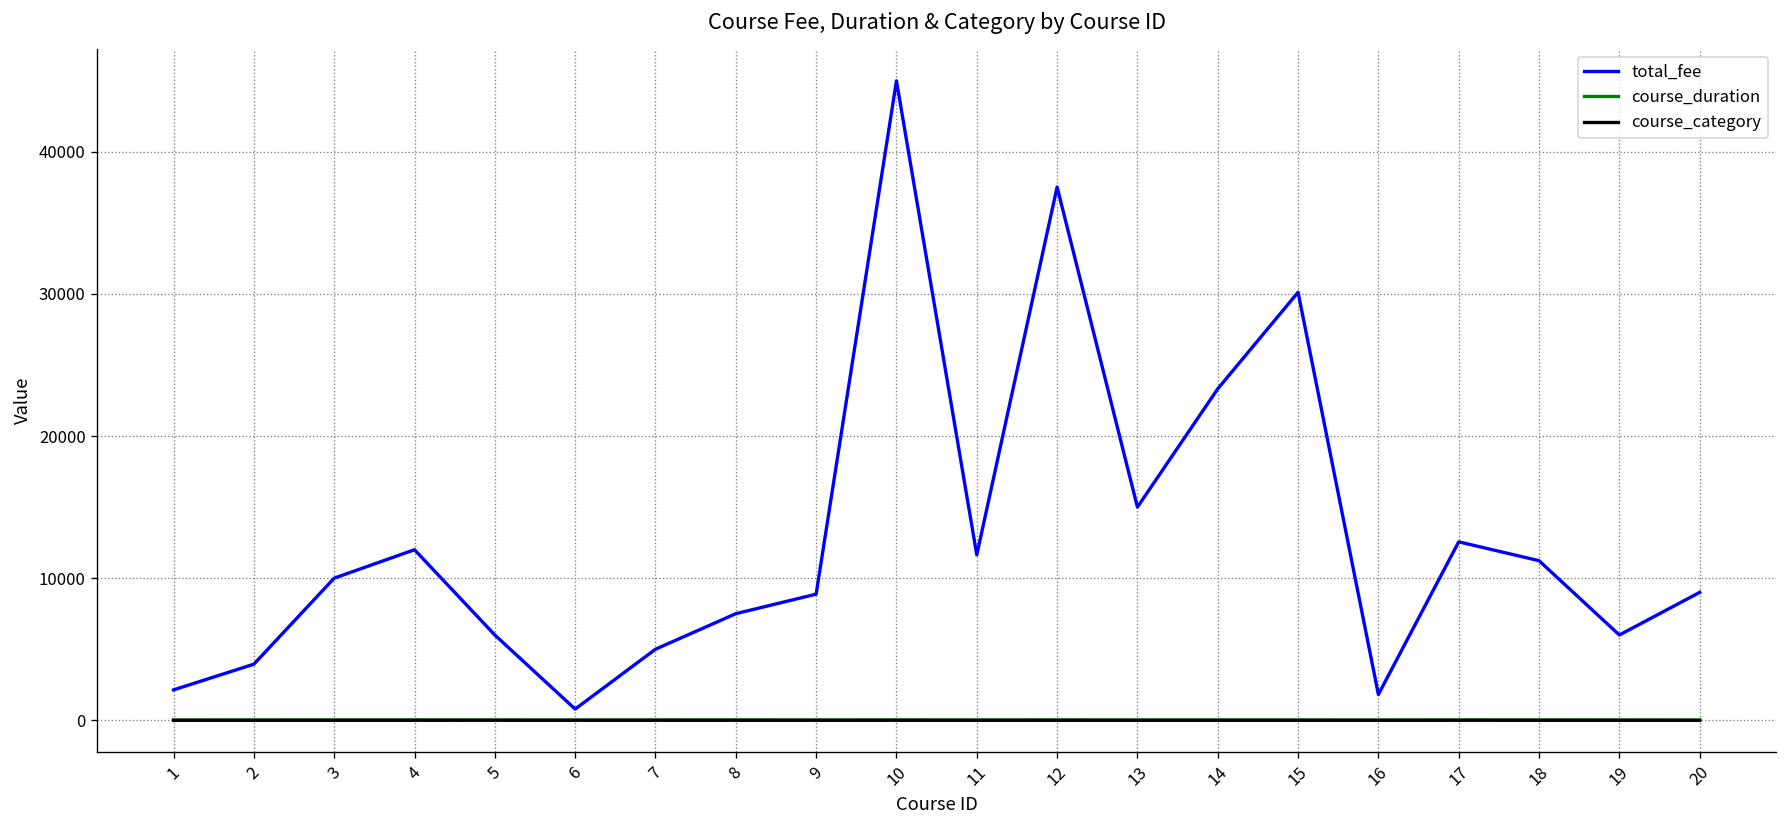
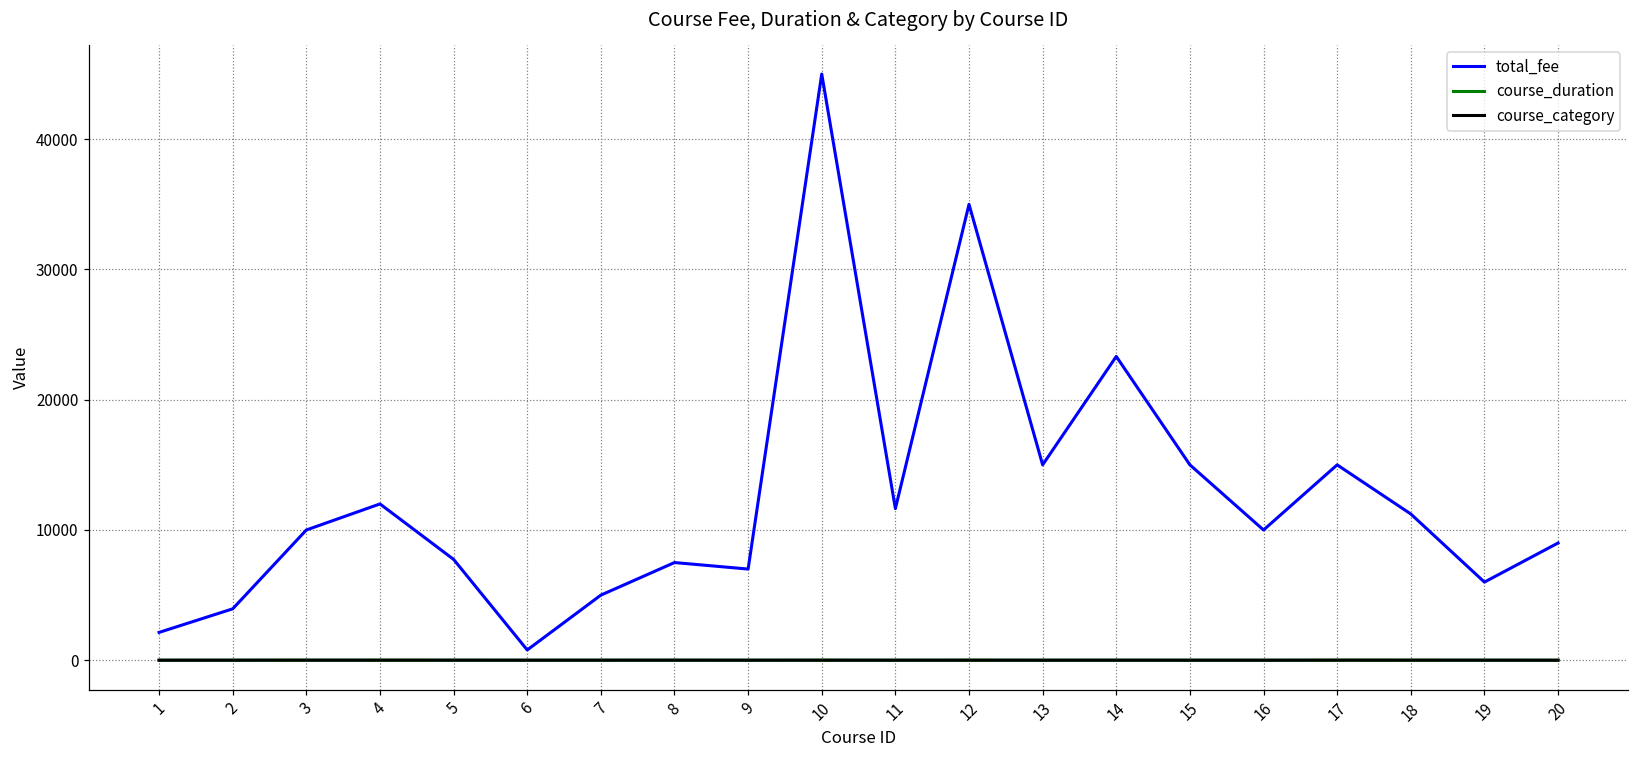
total_fee, 5: 6000 -> 7700
total_fee, 9: 8900 -> 7000
total_fee, 12: 37500 -> 35000
total_fee, 15: 30100 -> 15000
total_fee, 16: 1800 -> 10000
total_fee, 17: 12600 -> 15000
